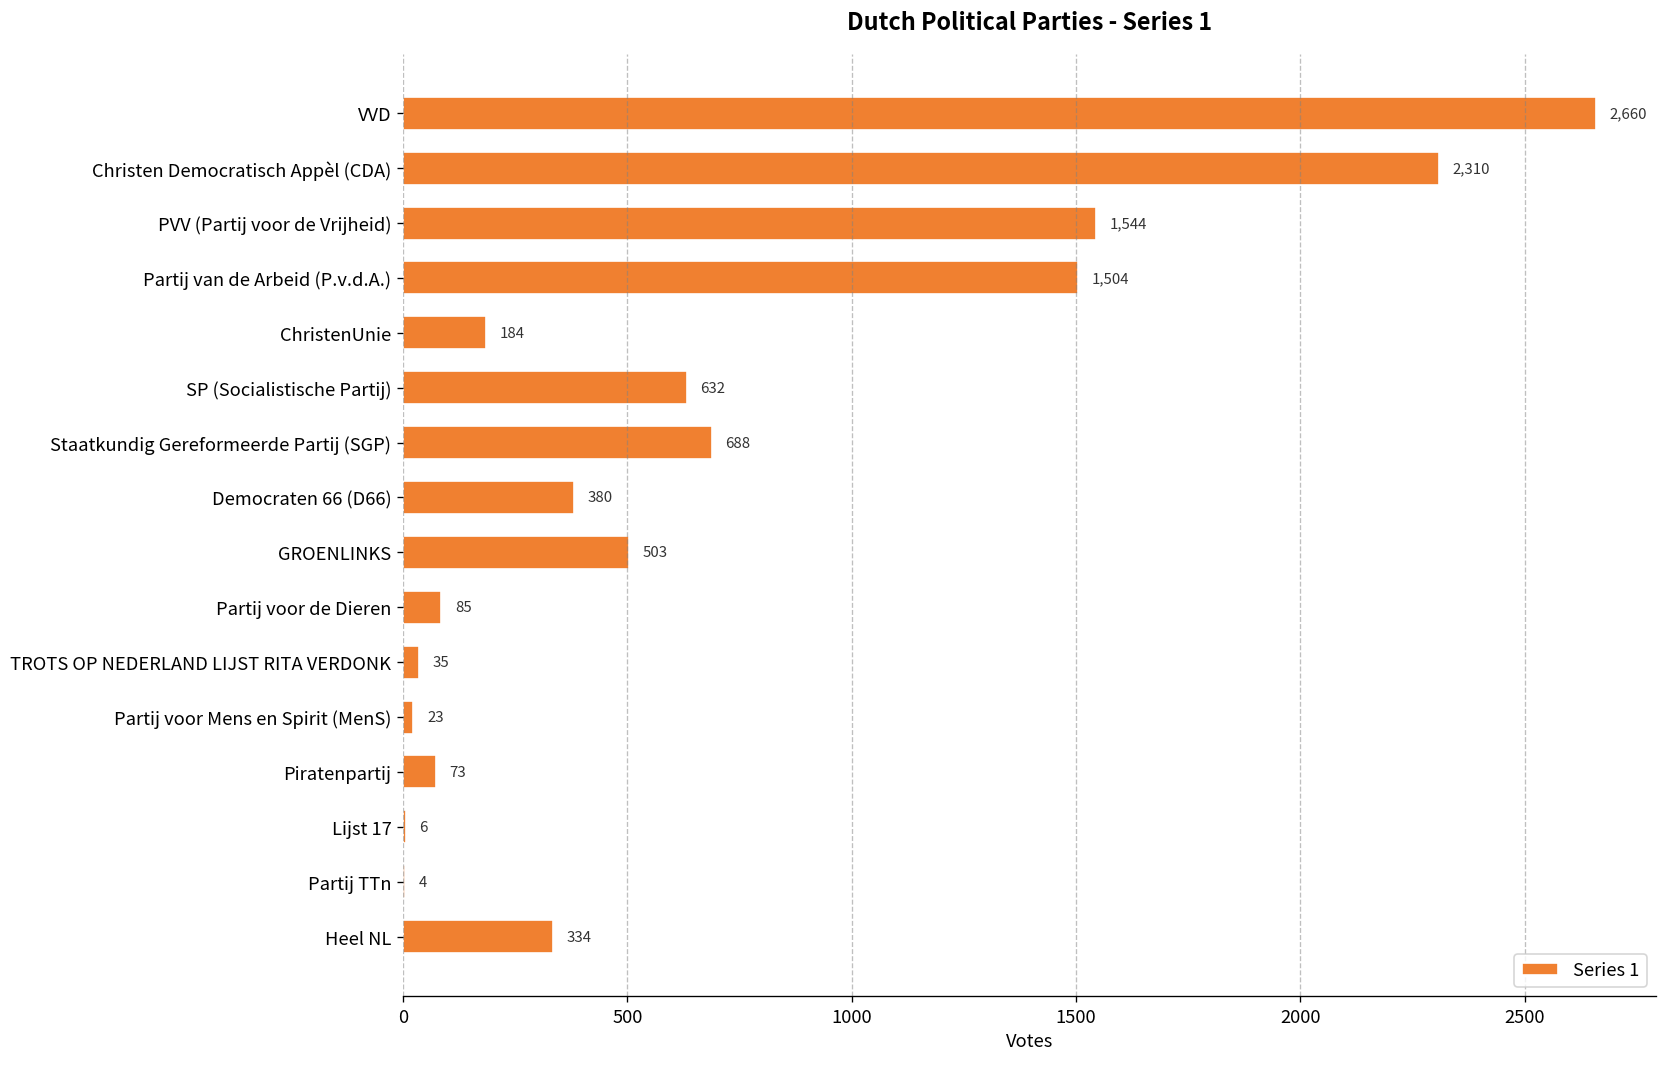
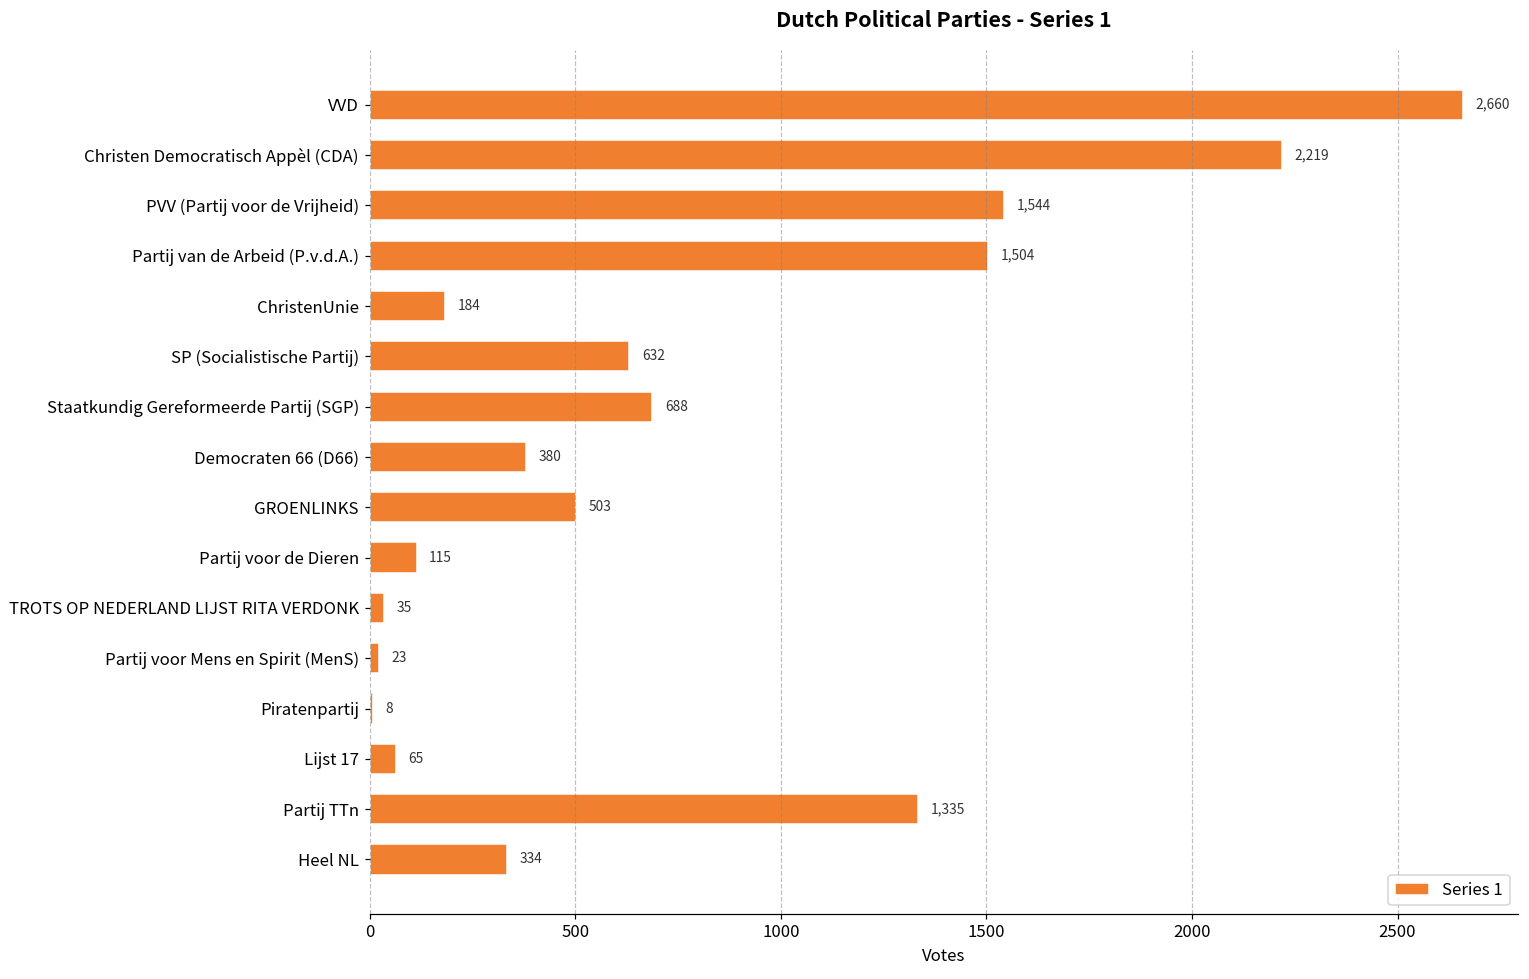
Christen Democratisch Appèl (CDA): 2,310 -> 2,219
Partij voor de Dieren: 85 -> 115
Piratenpartij: 73 -> 8
Lijst 17: 6 -> 65
Partij TTn: 4 -> 1,335
